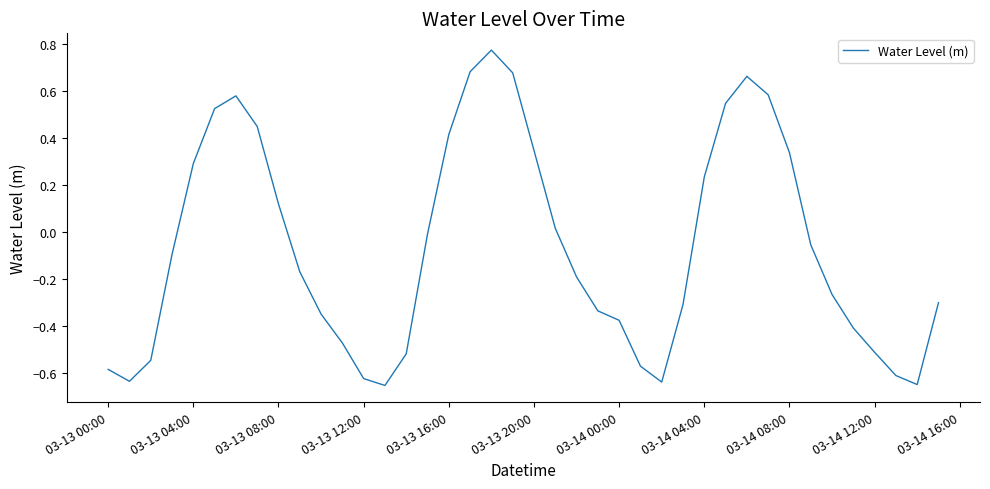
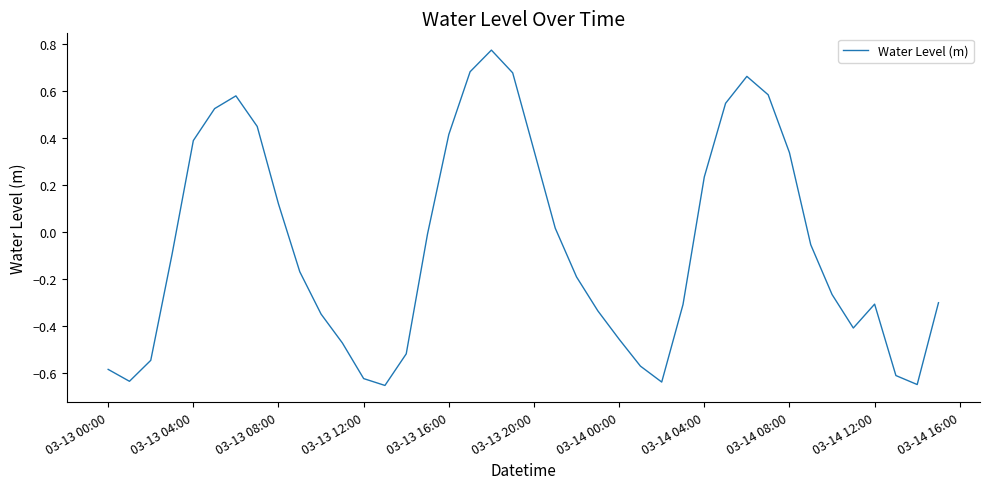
03-13 04:00: 0.29 -> 0.39
03-14 00:00: -0.38 -> -0.46
03-14 12:00: -0.51 -> -0.31
